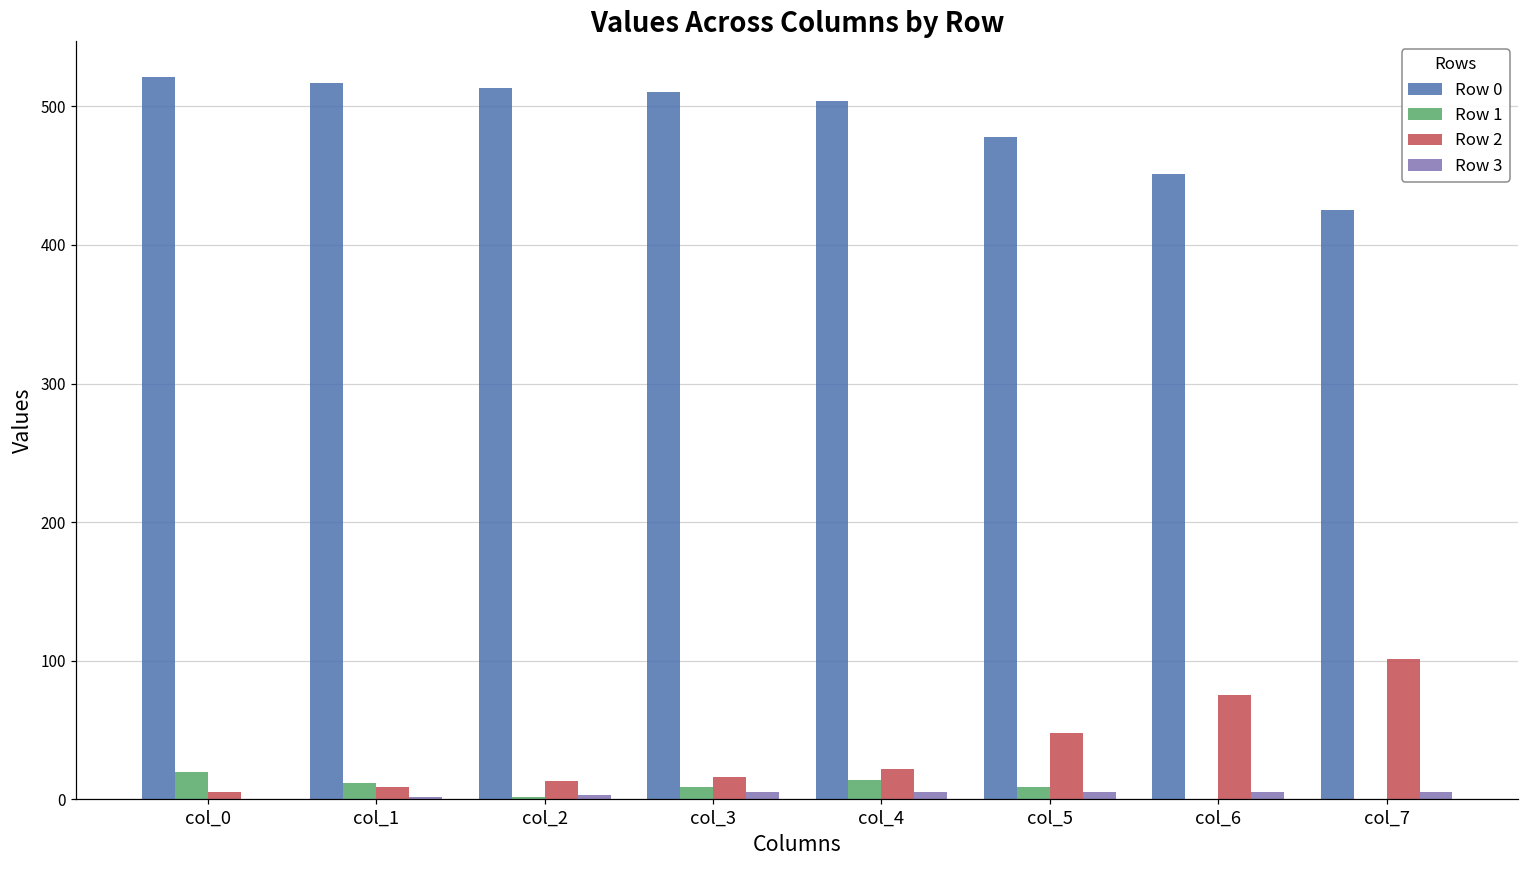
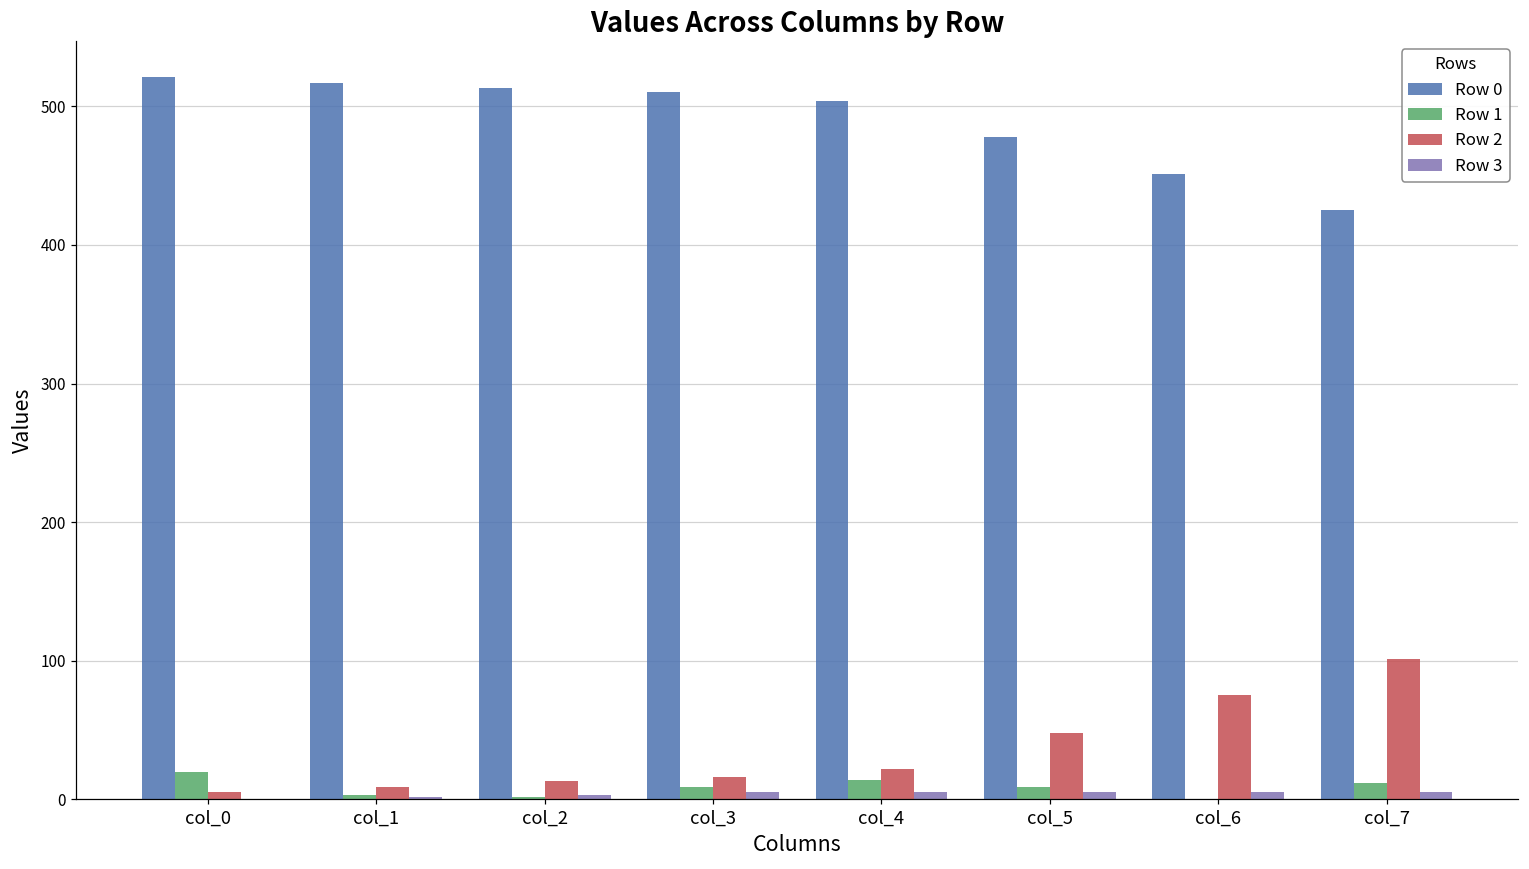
Row 1, col_1: 12 -> 3
Row 1, col_7: 0 -> 12
